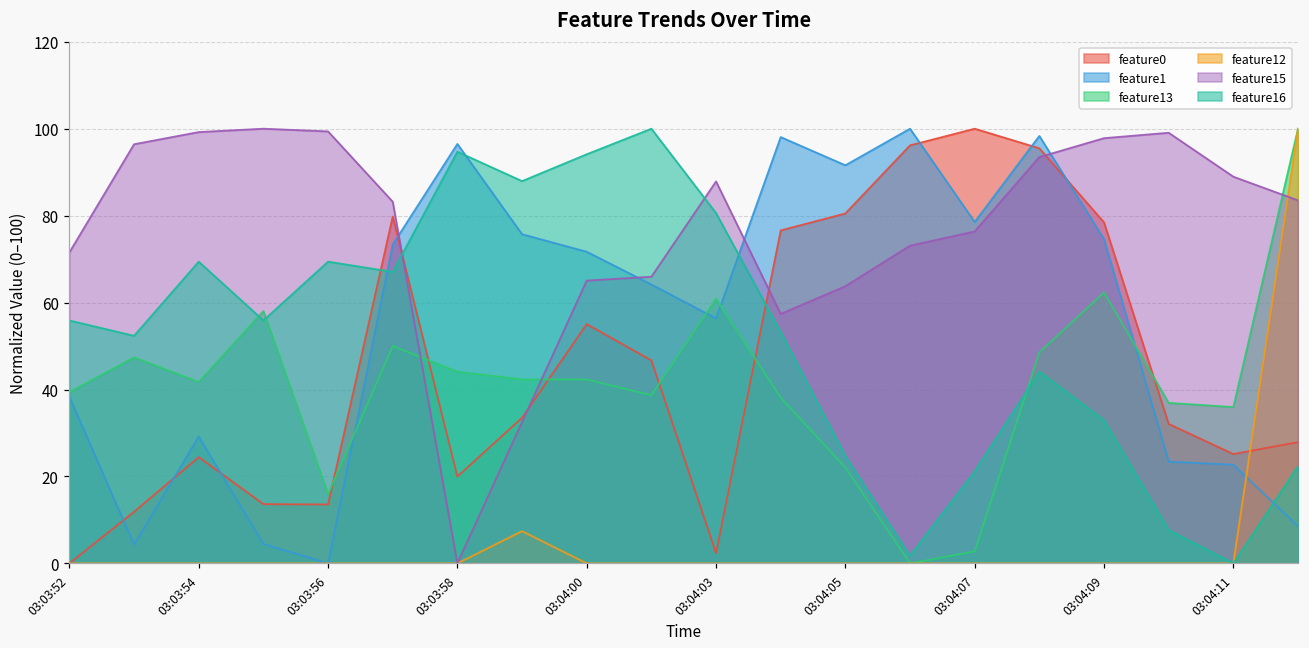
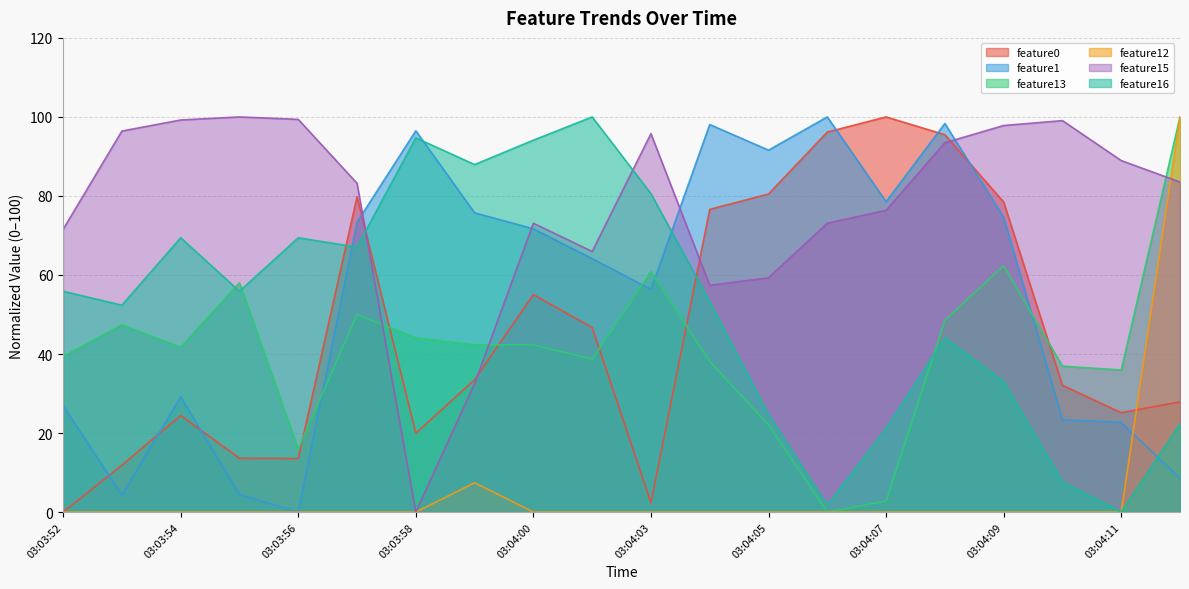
feature1, 03:03:52: 38 -> 27
feature15, 03:04:00: 65 -> 73
feature15, 03:04:03: 88 -> 96
feature15, 03:04:05: 64 -> 59
